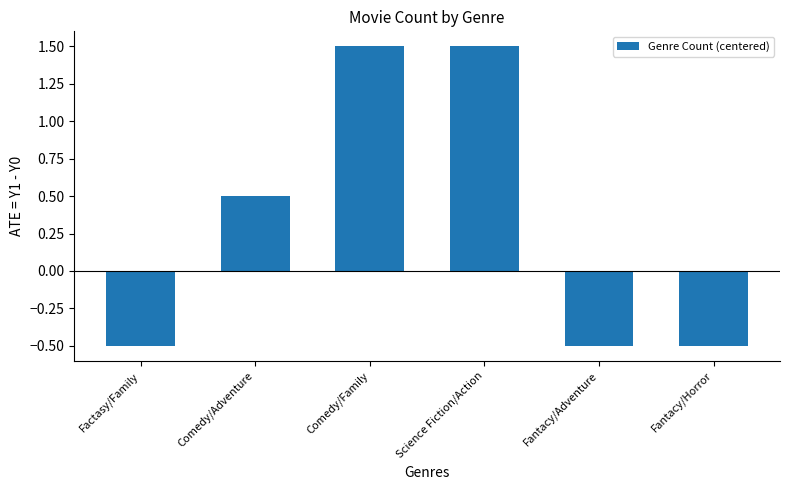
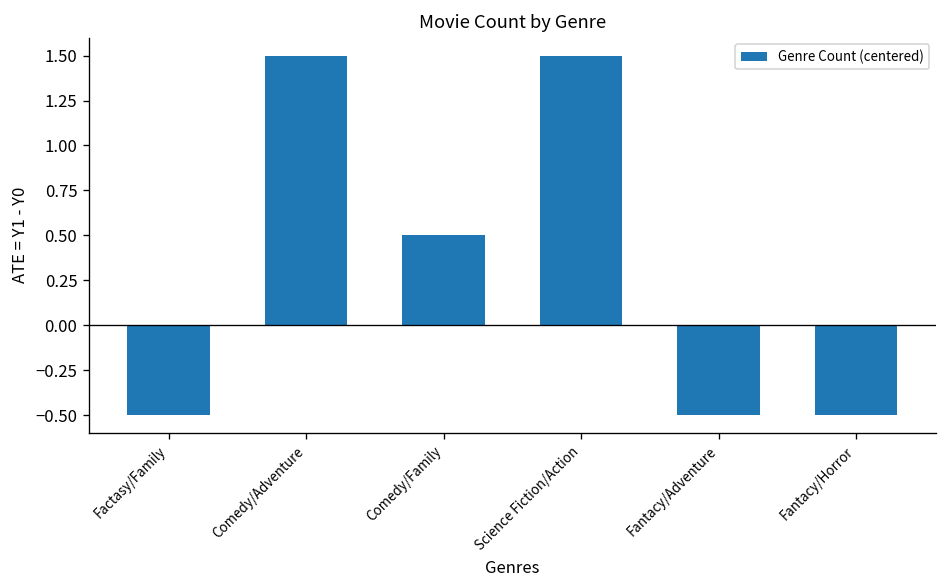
Comedy/Adventure: 0.50 -> 1.50
Comedy/Family: 1.50 -> 0.50
